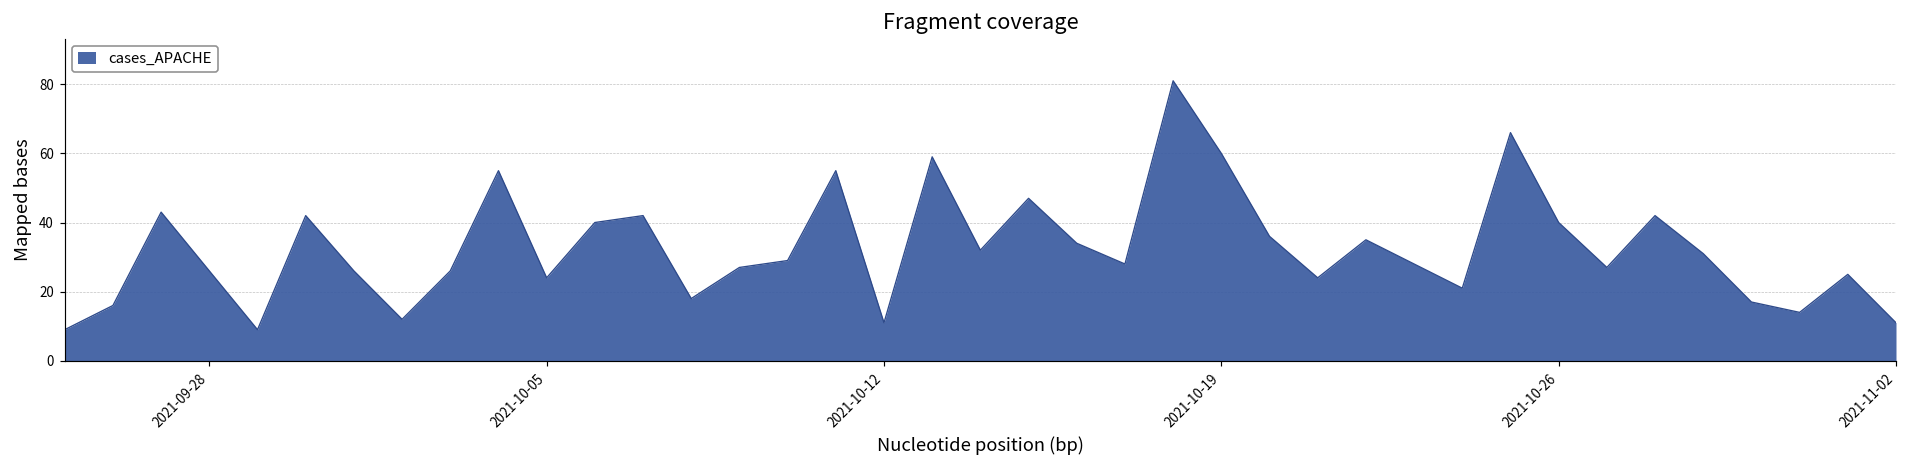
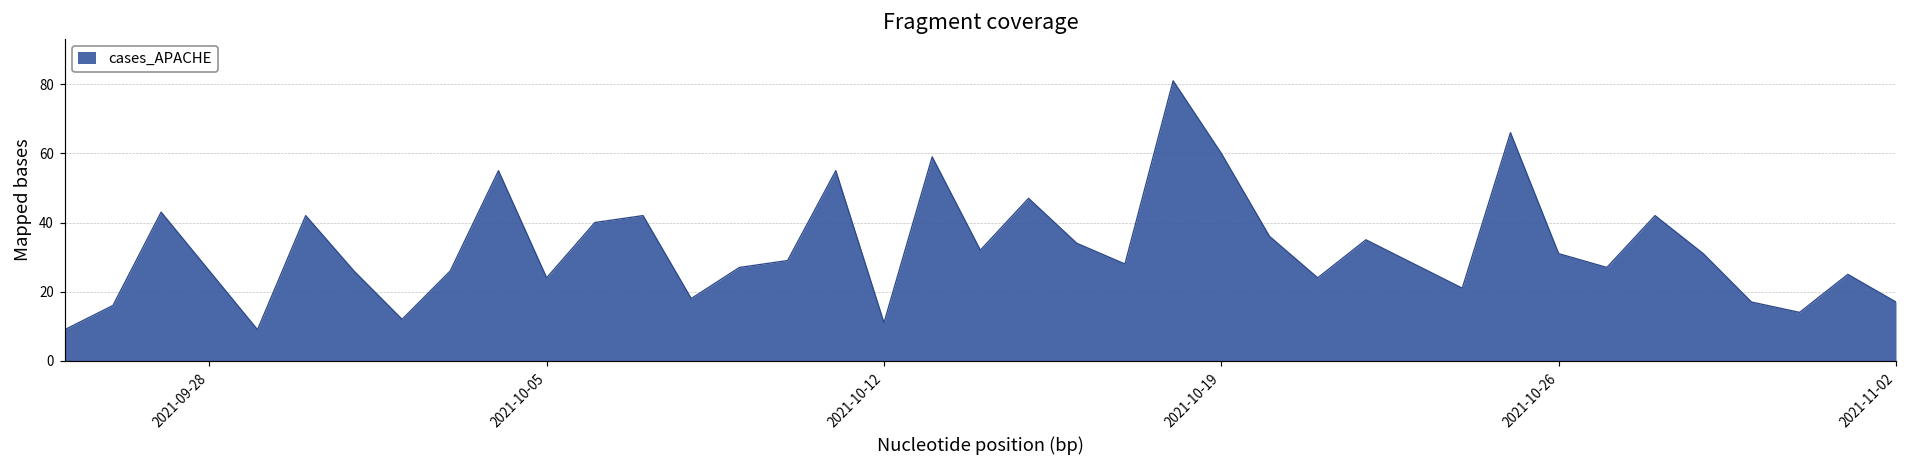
2021-10-26: 40 -> 31
2021-11-02: 11 -> 17
